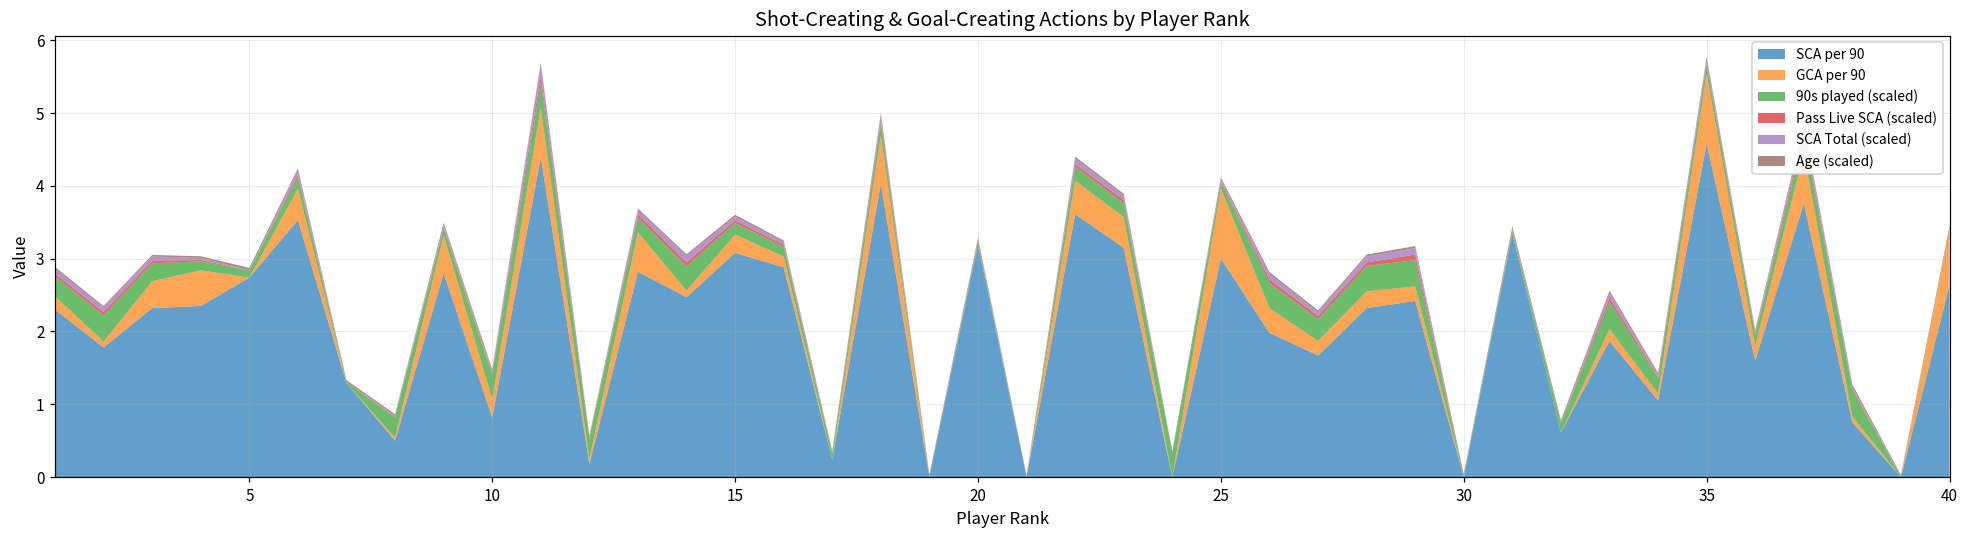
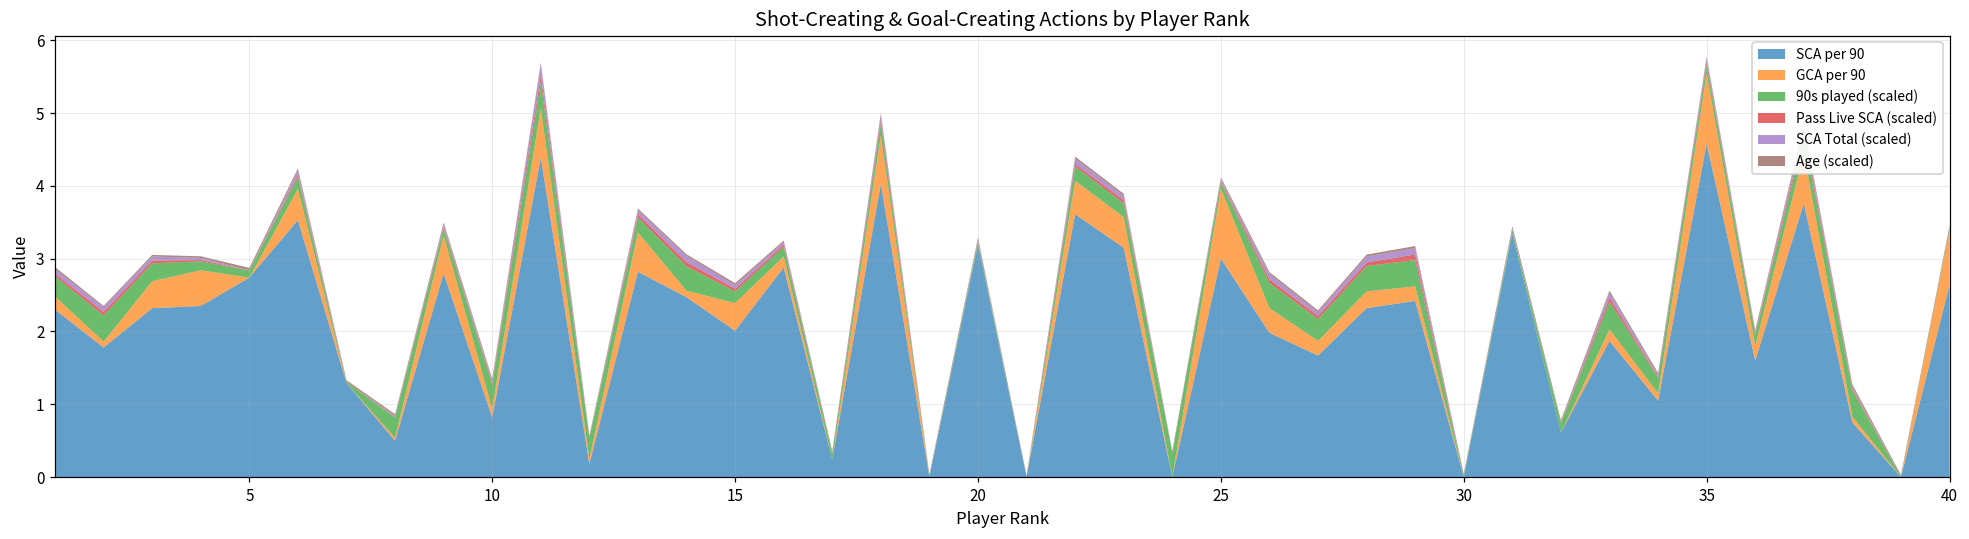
GCA per 90, 10: 0.2 -> 0.1
SCA per 90, 15: 3.1 -> 2.0
GCA per 90, 15: 0.3 -> 0.4
